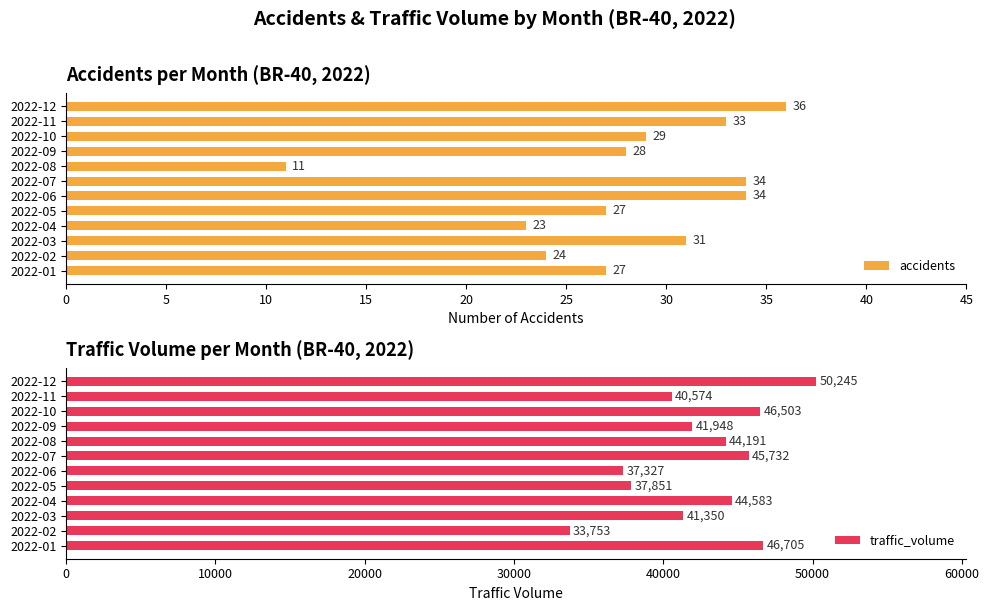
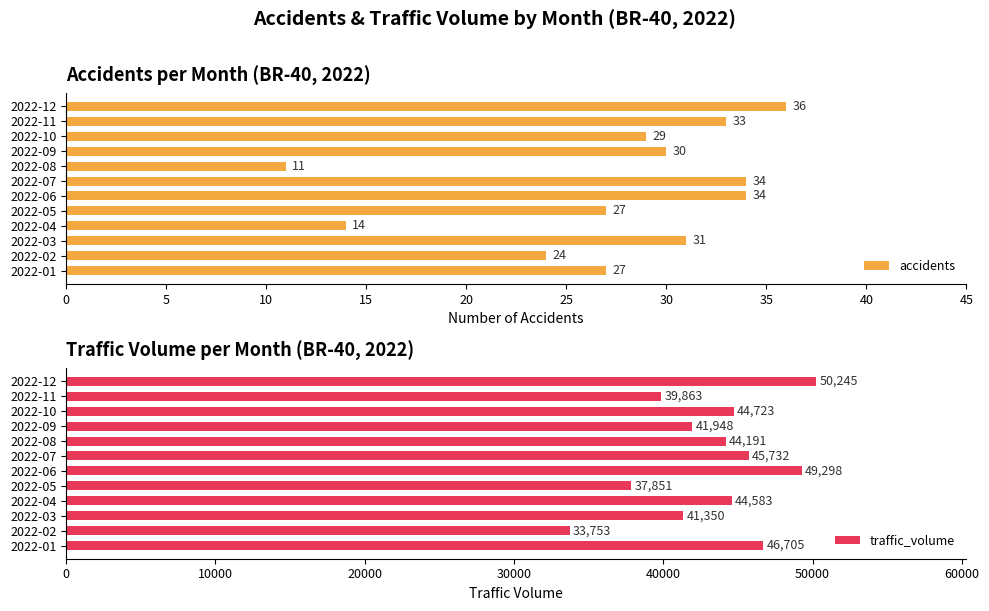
Accidents per Month (BR-40, 2022), 2022-09: 28 -> 30
Accidents per Month (BR-40, 2022), 2022-04: 23 -> 14
Traffic Volume per Month (BR-40, 2022), 2022-11: 40,574 -> 39,863
Traffic Volume per Month (BR-40, 2022), 2022-10: 46,503 -> 44,723
Traffic Volume per Month (BR-40, 2022), 2022-06: 37,327 -> 49,298
